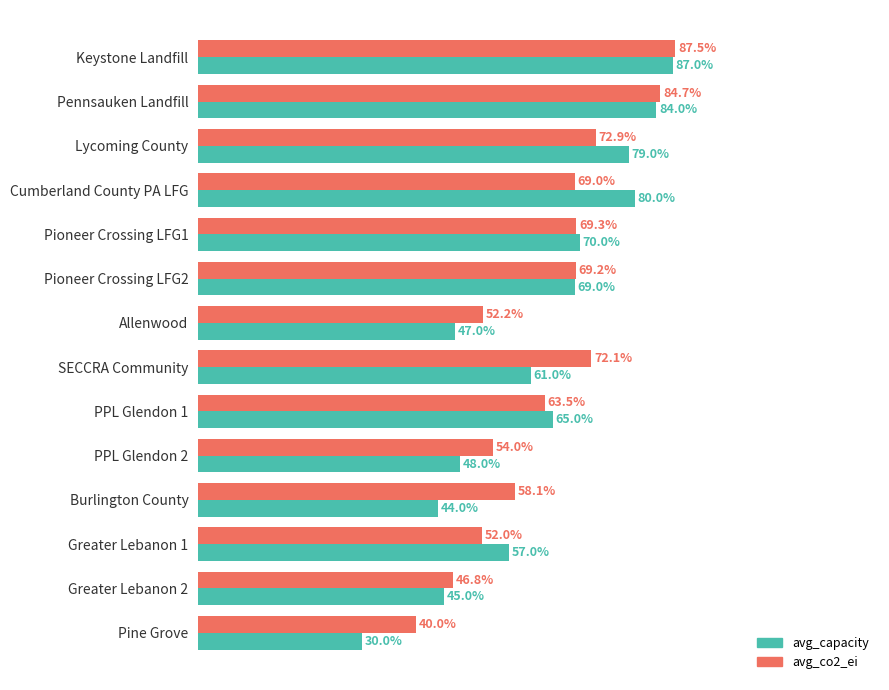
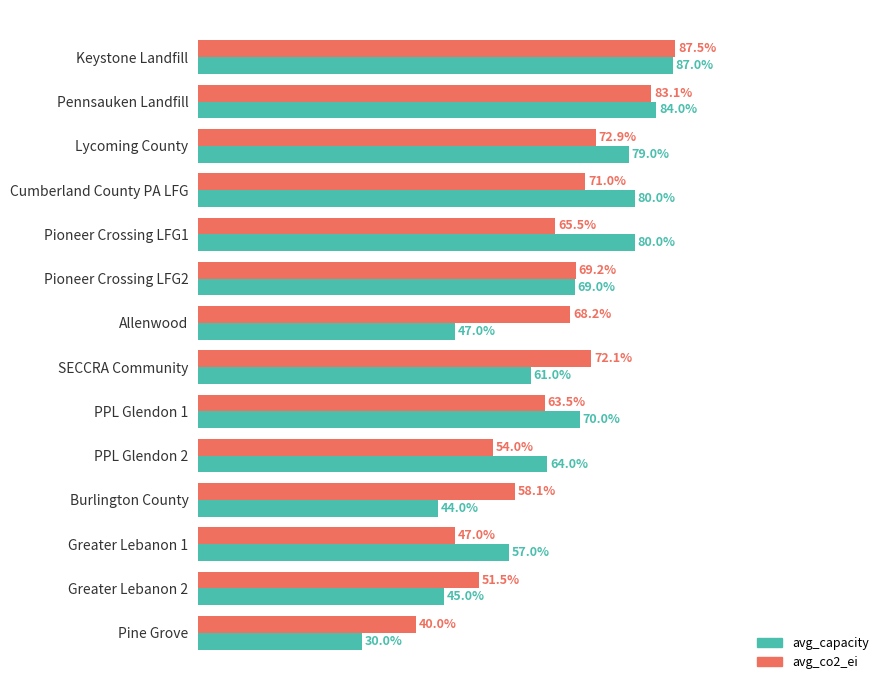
avg_co2_ei, Pennsauken Landfill: 84.7% -> 83.1%
avg_co2_ei, Cumberland County PA LFG: 69.0% -> 71.0%
avg_co2_ei, Pioneer Crossing LFG1: 69.3% -> 65.5%
avg_capacity, Pioneer Crossing LFG1: 70.0% -> 80.0%
avg_co2_ei, Allenwood: 52.2% -> 68.2%
avg_capacity, PPL Glendon 1: 65.0% -> 70.0%
avg_capacity, PPL Glendon 2: 48.0% -> 64.0%
avg_co2_ei, Greater Lebanon 1: 52.0% -> 47.0%
avg_co2_ei, Greater Lebanon 2: 46.8% -> 51.5%
